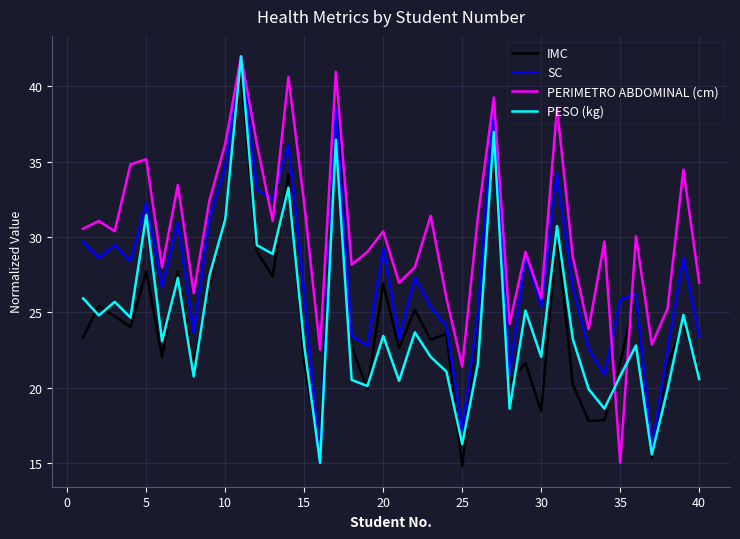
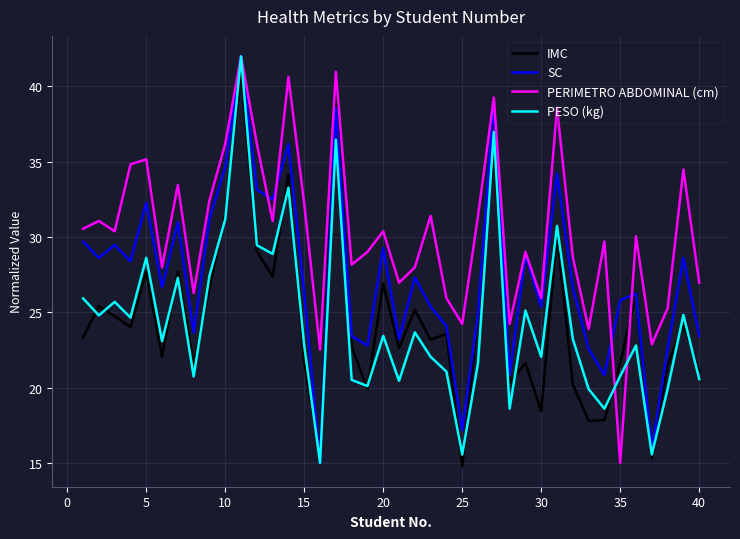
PESO (kg), 5: 31.5 -> 28.6
PERIMETRO ABDOMINAL (cm), 25: 21.4 -> 24.2
PESO (kg), 25: 16.2 -> 15.6
